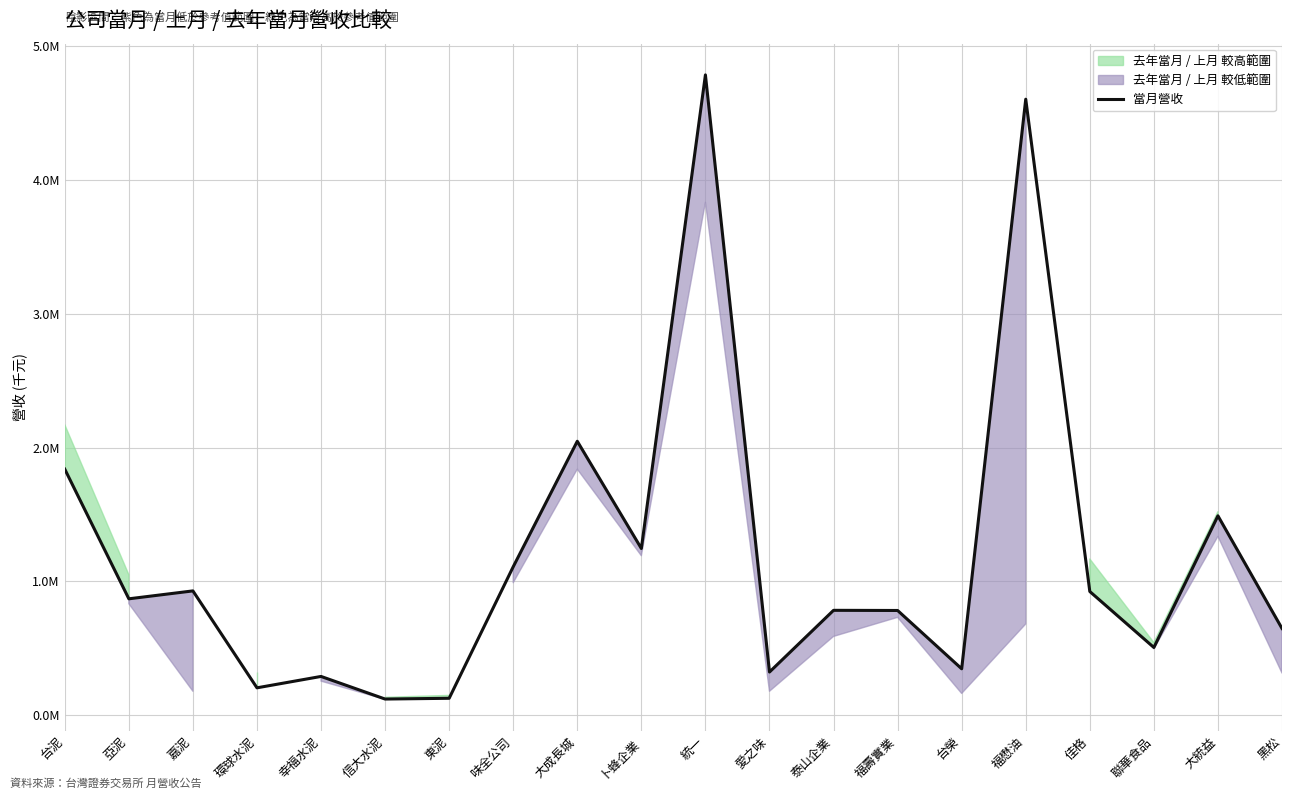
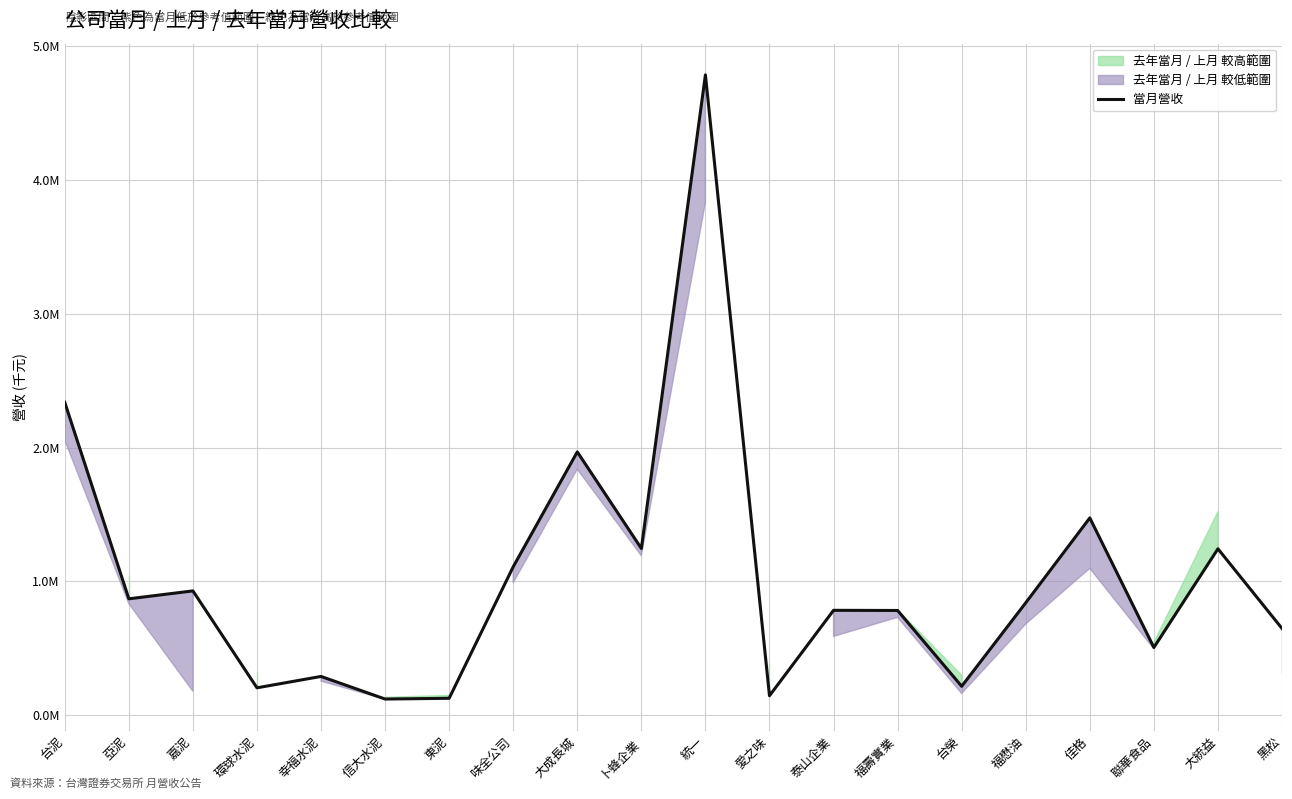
台泥: 1840000 -> 2340000
大成長城: 2050000 -> 1970000
愛之味: 320000 -> 150000
台榮: 350000 -> 220000
福懋油: 4600000 -> 840000
佳格: 930000 -> 1470000
大統益: 1490000 -> 1240000
